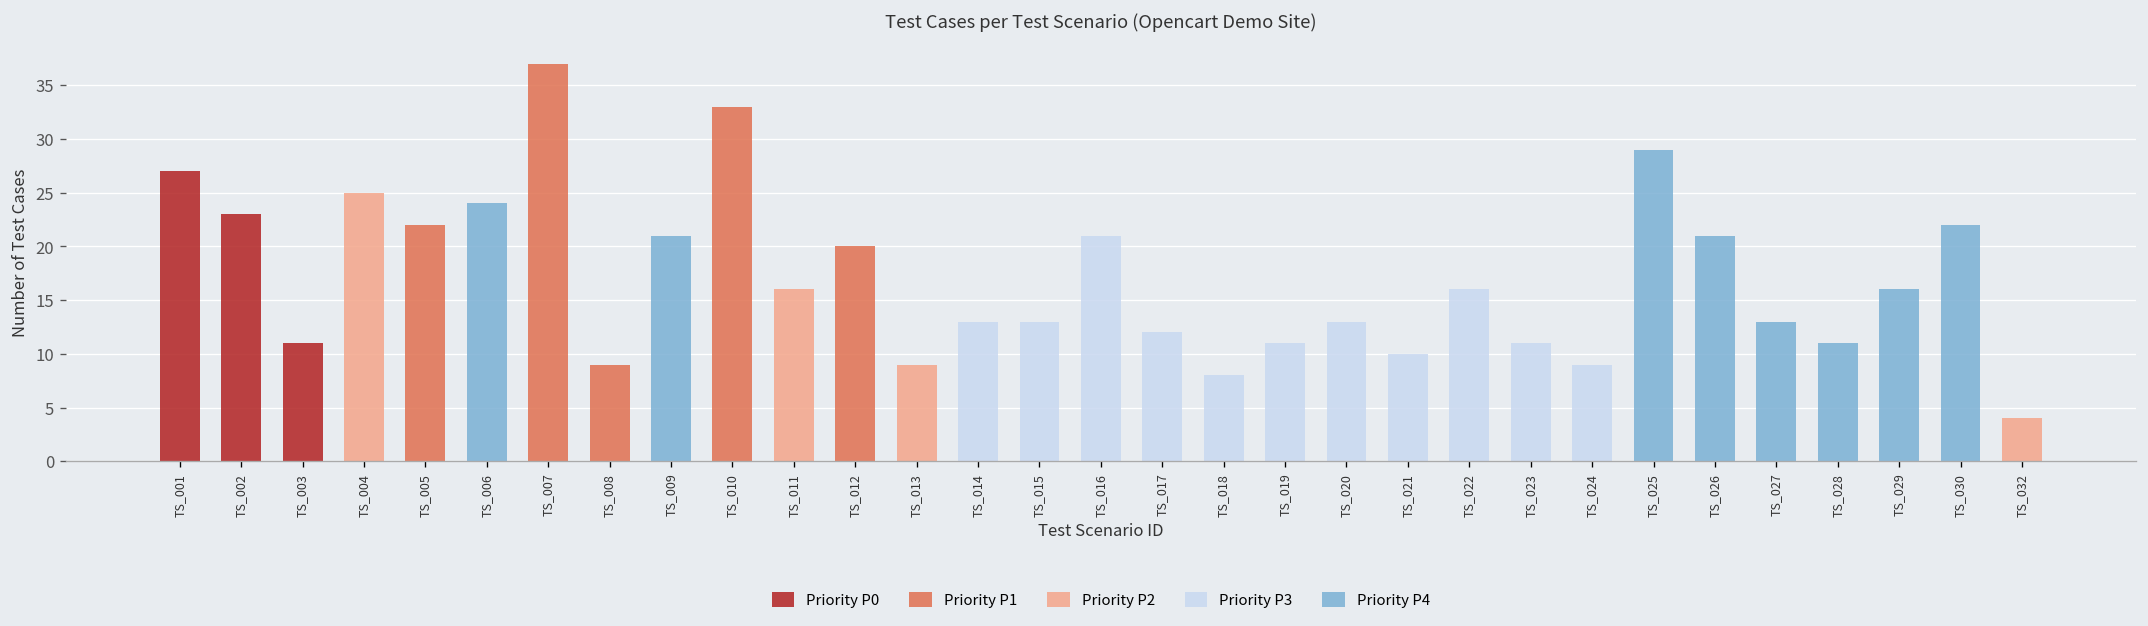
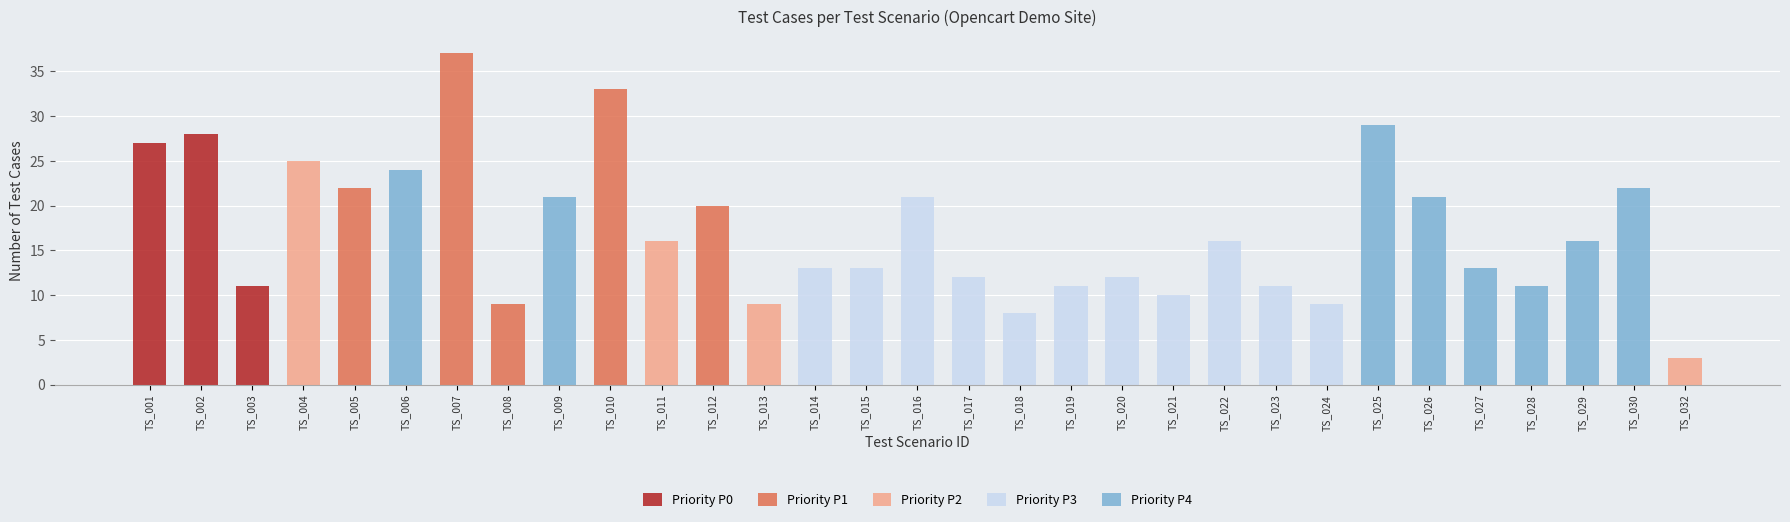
TS_002: 23 -> 28
TS_020: 13 -> 12
TS_032: 4 -> 3
